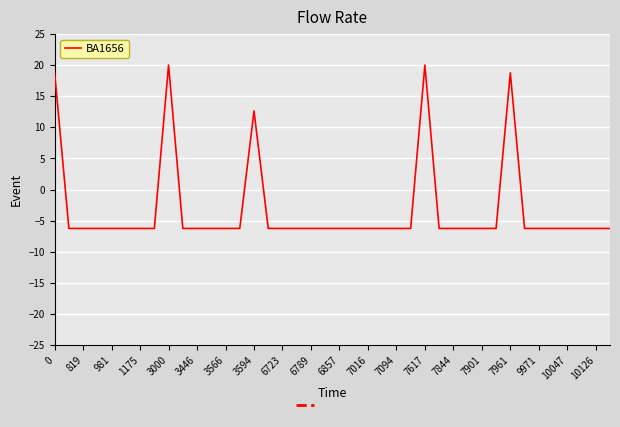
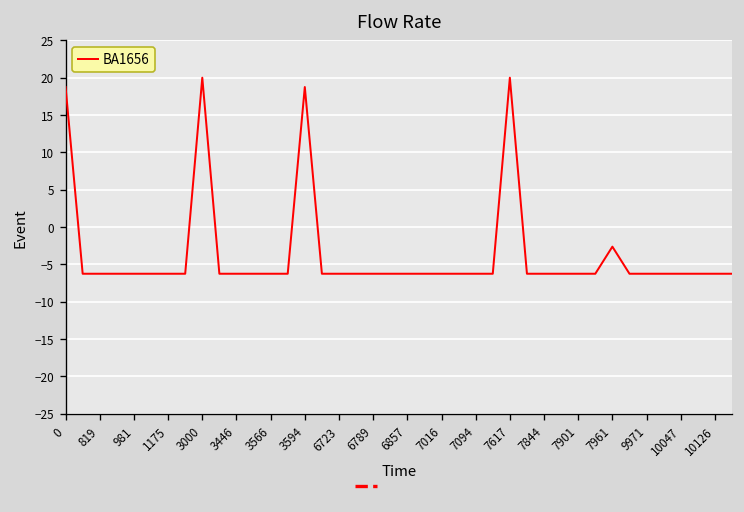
3594: 13 -> 19
7961: 19 -> -3
